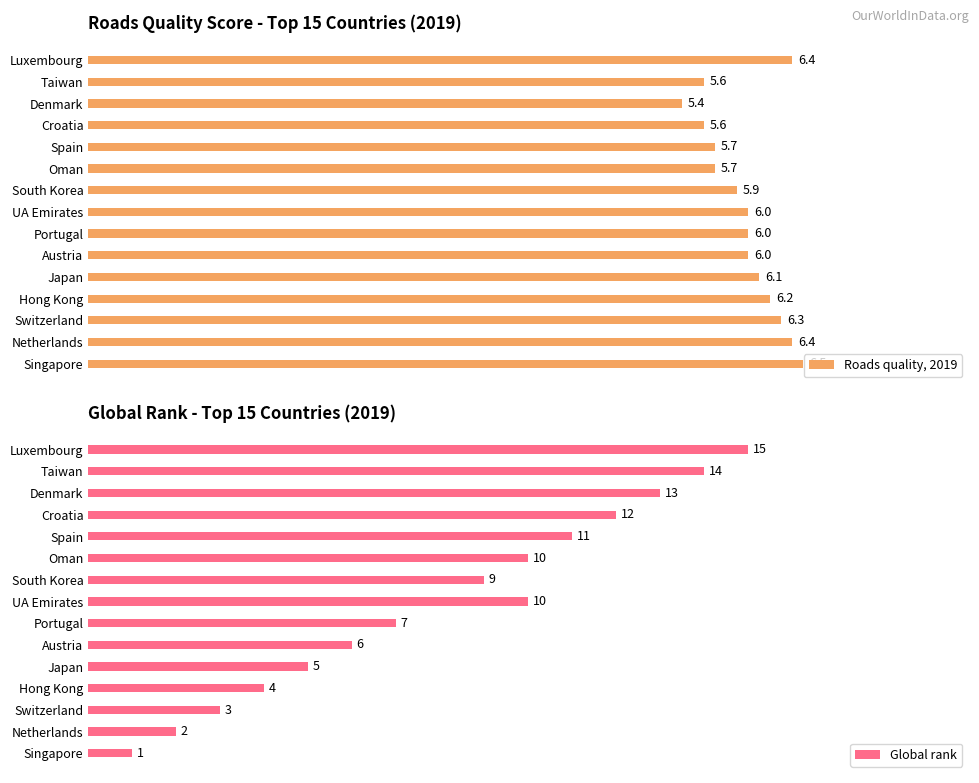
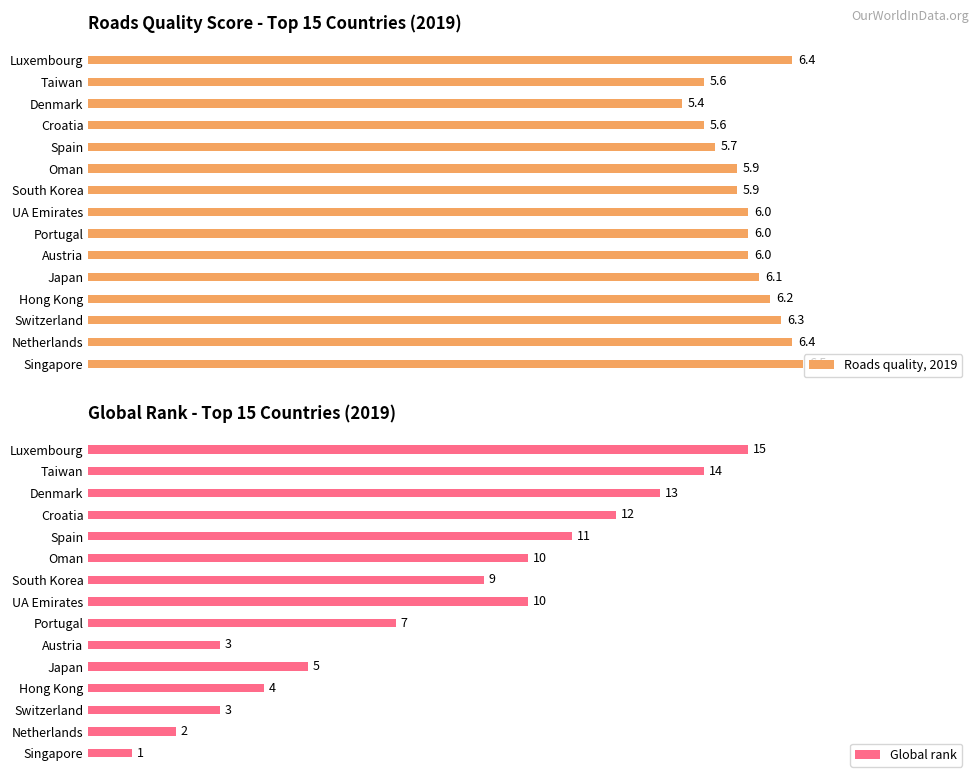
Roads Quality Score - Top 15 Countries (2019), Oman: 5.7 -> 5.9
Global Rank - Top 15 Countries (2019), Austria: 6 -> 3
